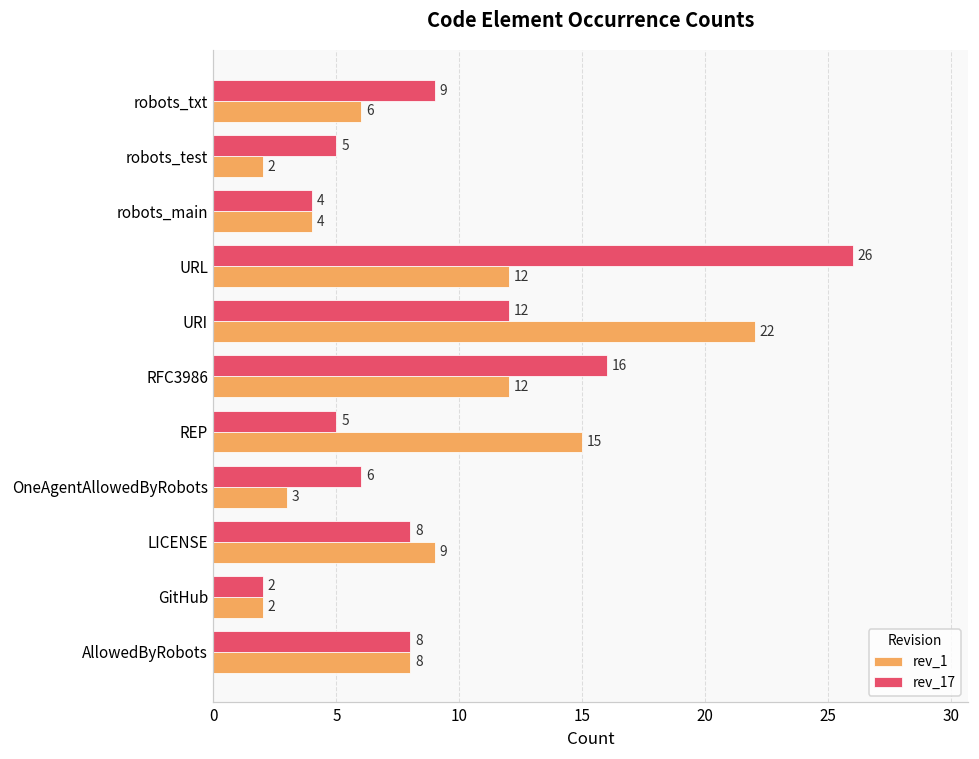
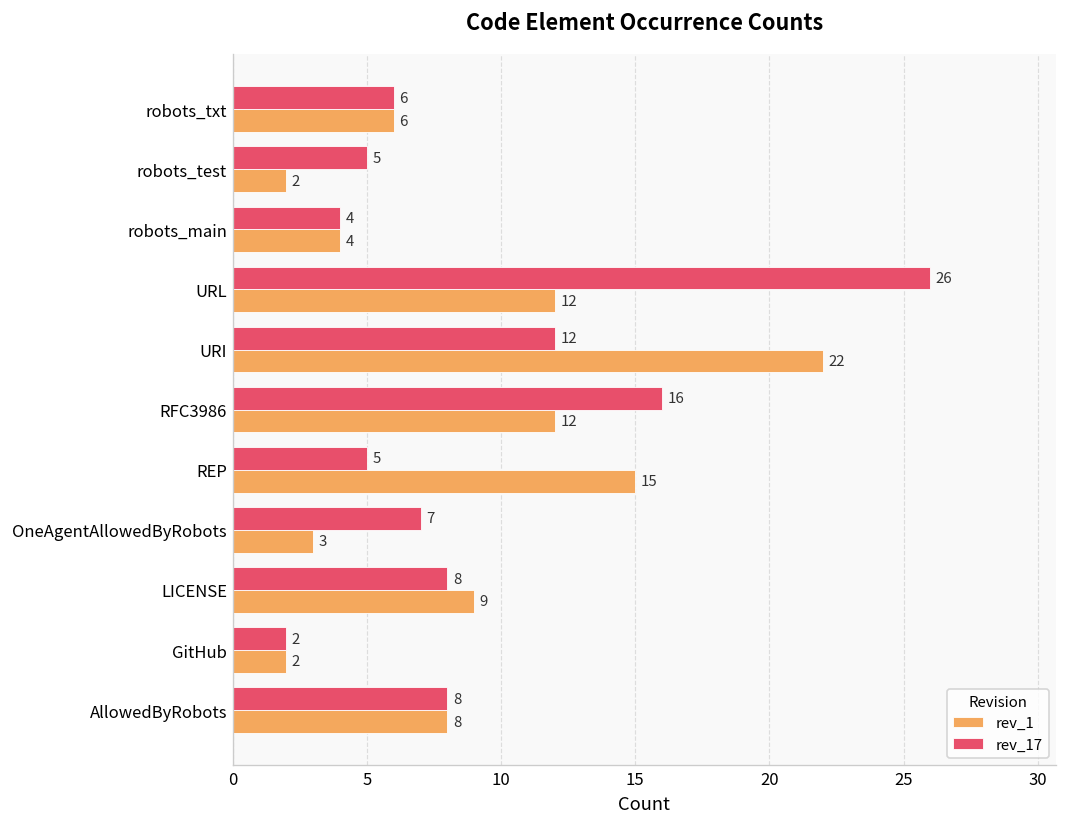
rev_17, robots_txt: 9 -> 6
rev_17, OneAgentAllowedByRobots: 6 -> 7
